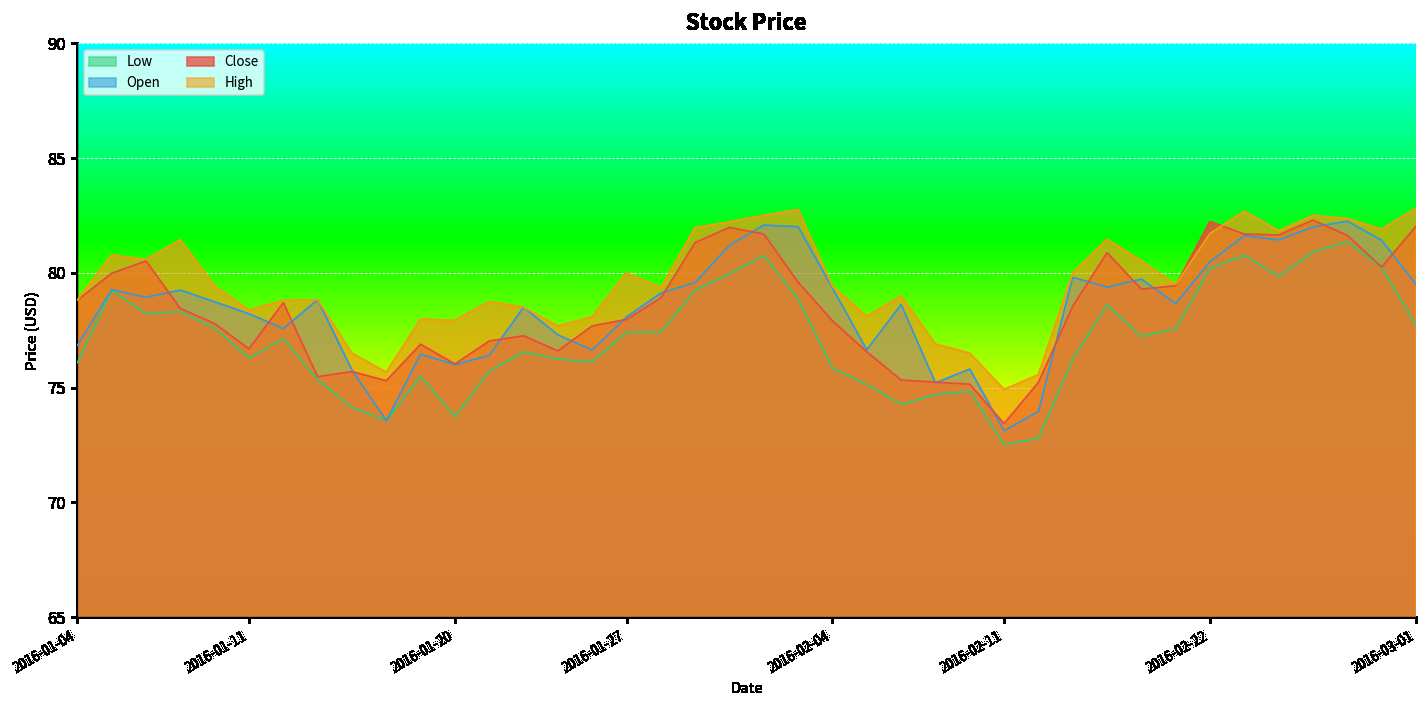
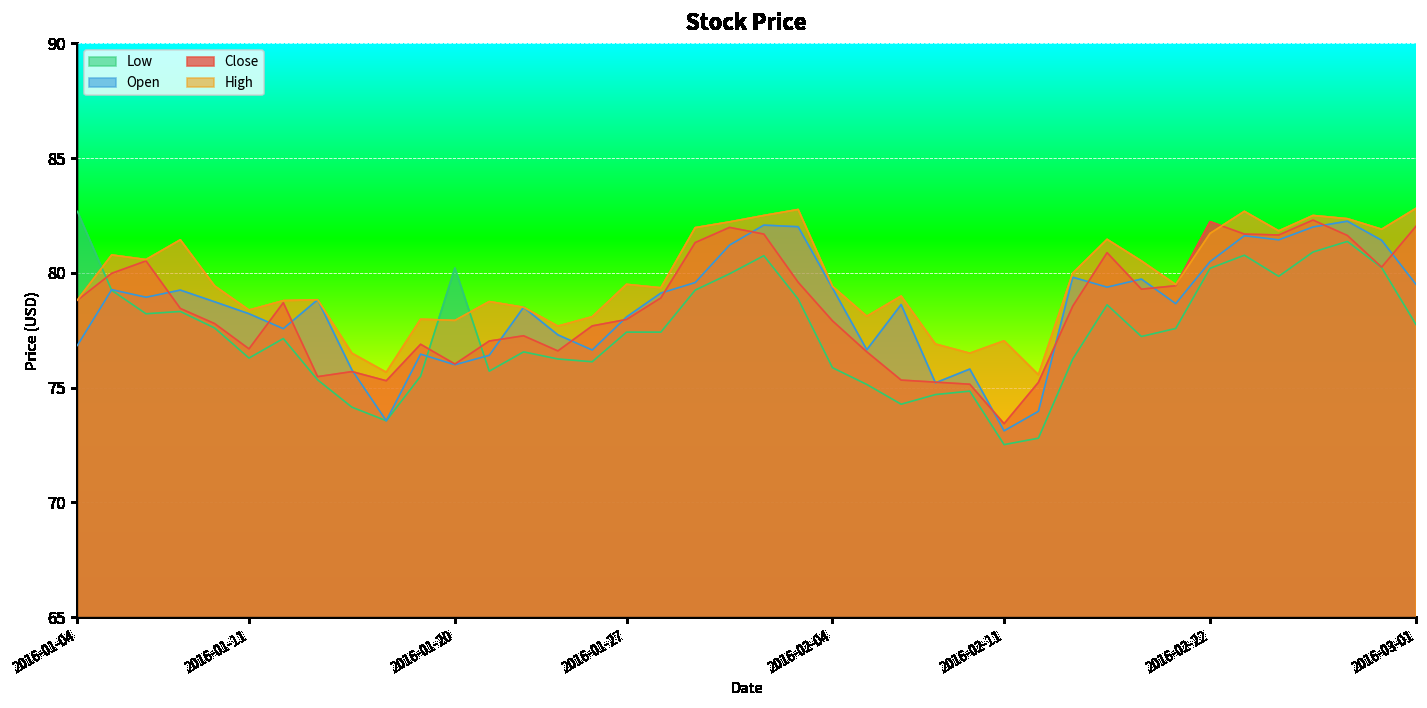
Low, 2016-01-04: 76.1 -> 82.7
Low, 2016-01-20: 73.7 -> 80.2
High, 2016-01-27: 80.0 -> 79.5
High, 2016-02-11: 74.9 -> 77.0
